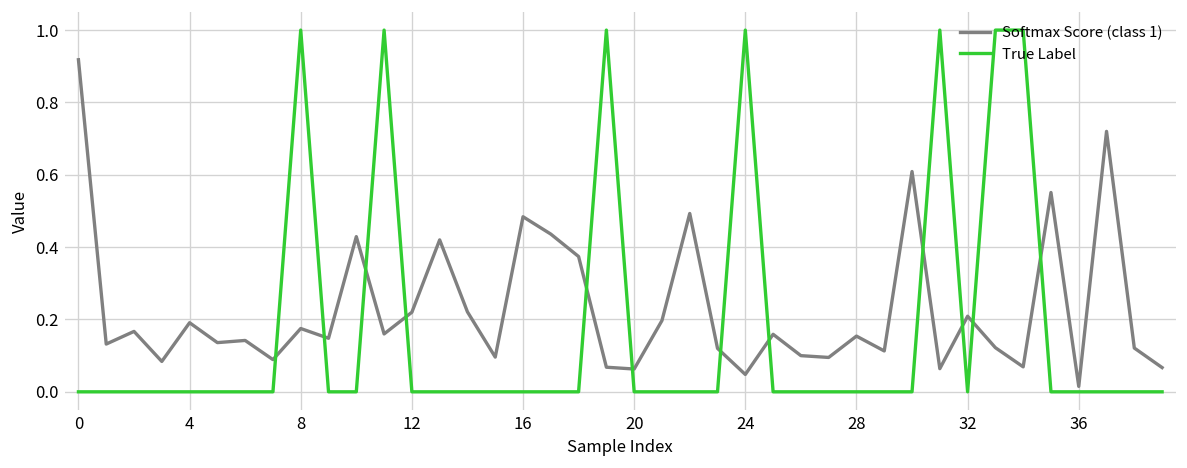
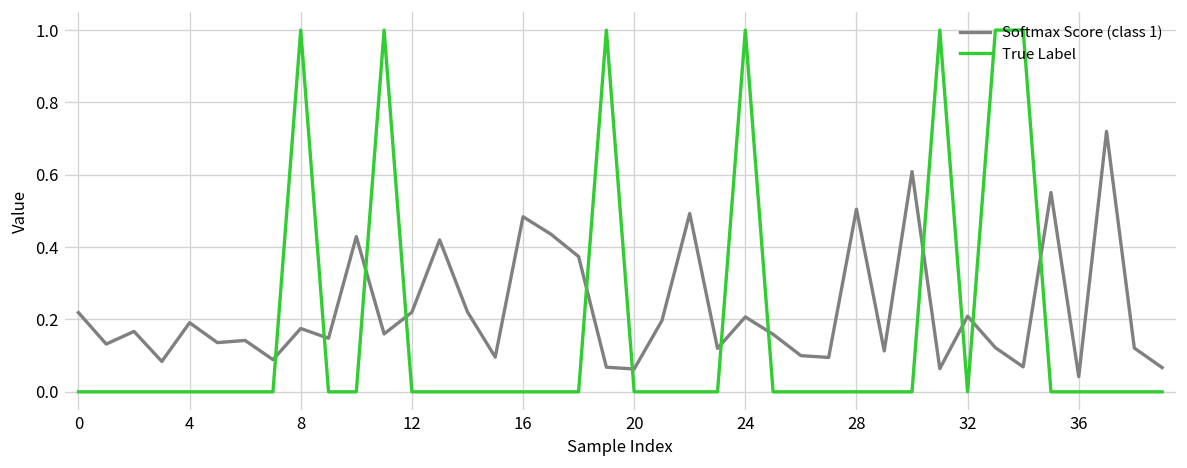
Softmax Score (class 1), 0: 0.92 -> 0.22
Softmax Score (class 1), 24: 0.05 -> 0.21
Softmax Score (class 1), 28: 0.15 -> 0.51
Softmax Score (class 1), 36: 0.02 -> 0.04
